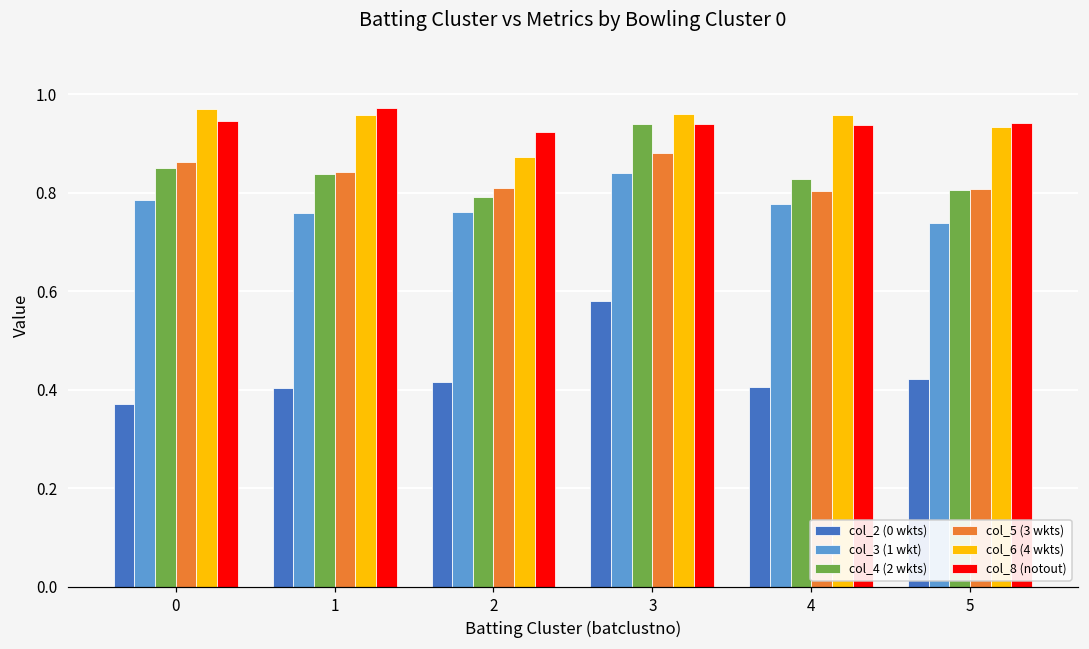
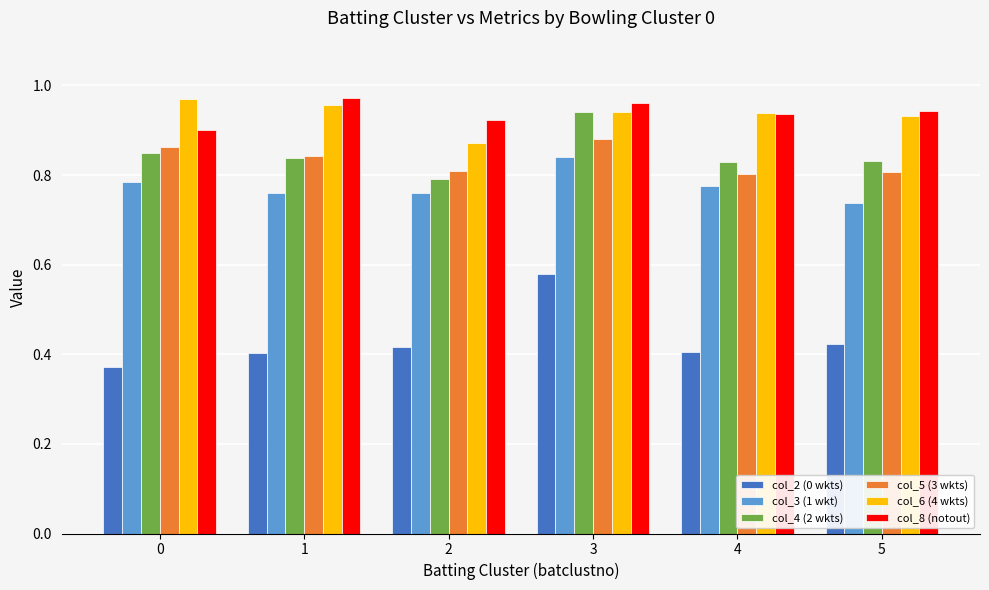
col_8 (notout), 0: 0.95 -> 0.90
col_6 (4 wkts), 3: 0.96 -> 0.94
col_8 (notout), 3: 0.94 -> 0.96
col_6 (4 wkts), 4: 0.96 -> 0.94
col_4 (2 wkts), 5: 0.80 -> 0.83
